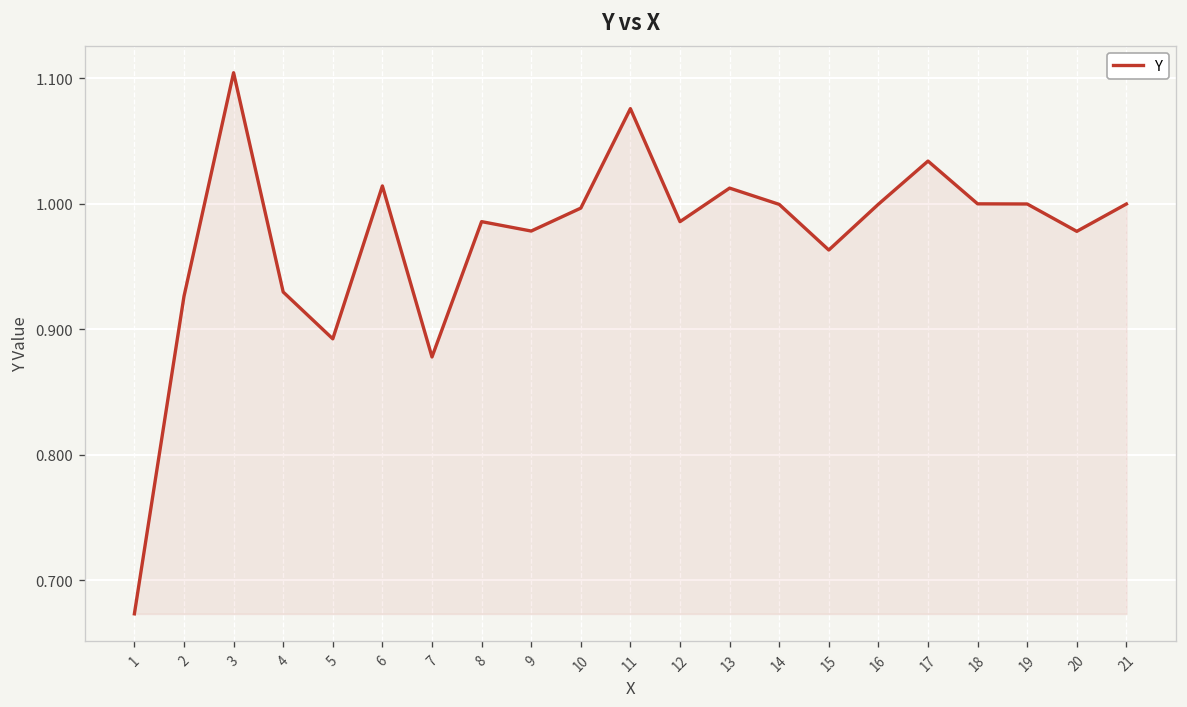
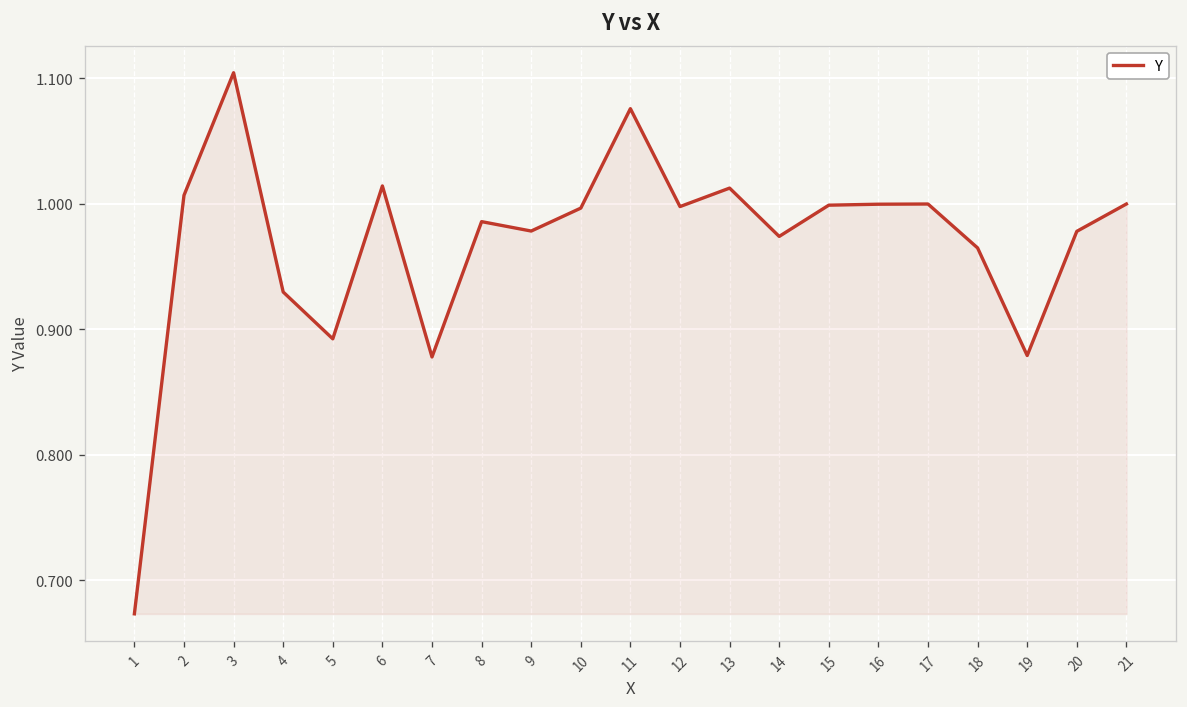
2: 0.926 -> 1.007
12: 0.986 -> 0.998
14: 1.000 -> 0.974
15: 0.963 -> 0.999
17: 1.034 -> 1.000
18: 1.000 -> 0.965
19: 1.000 -> 0.879
